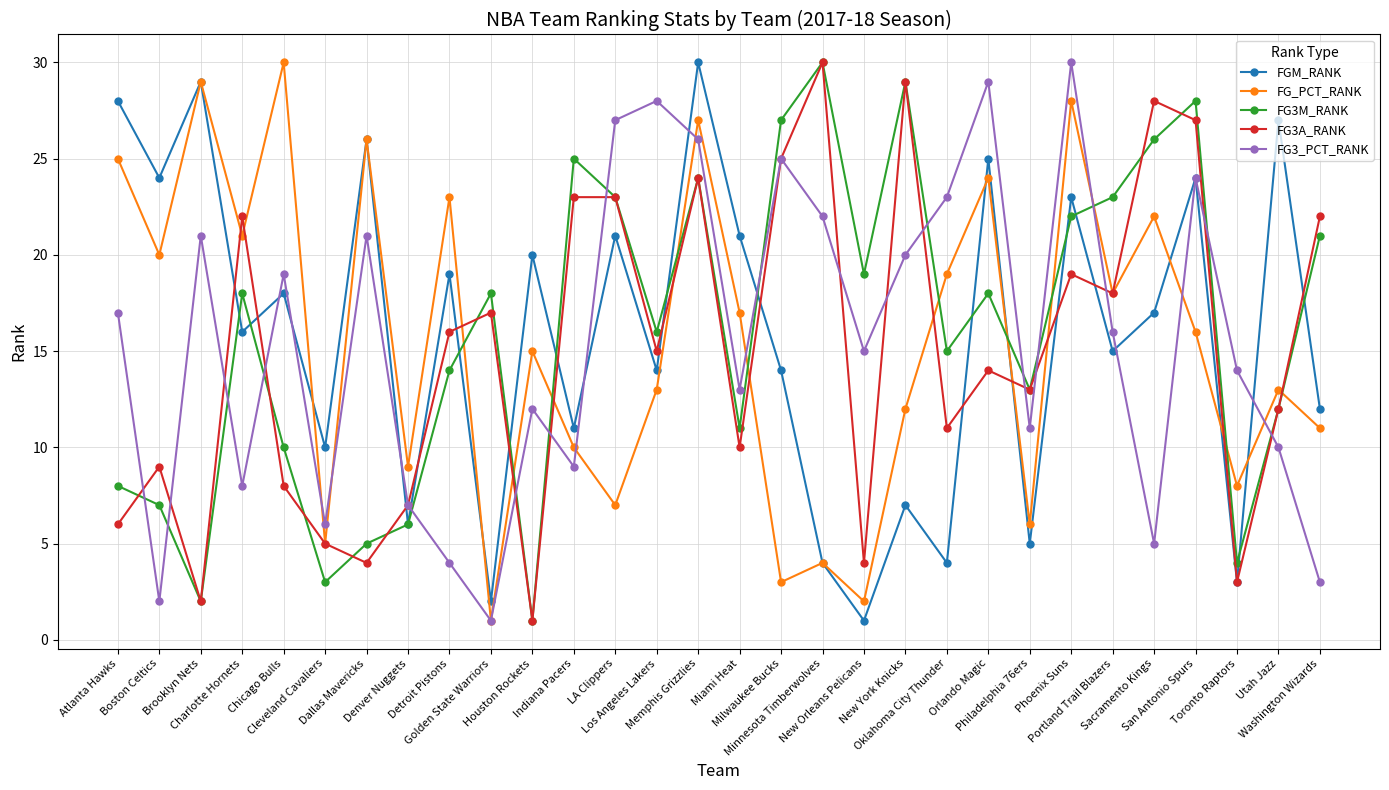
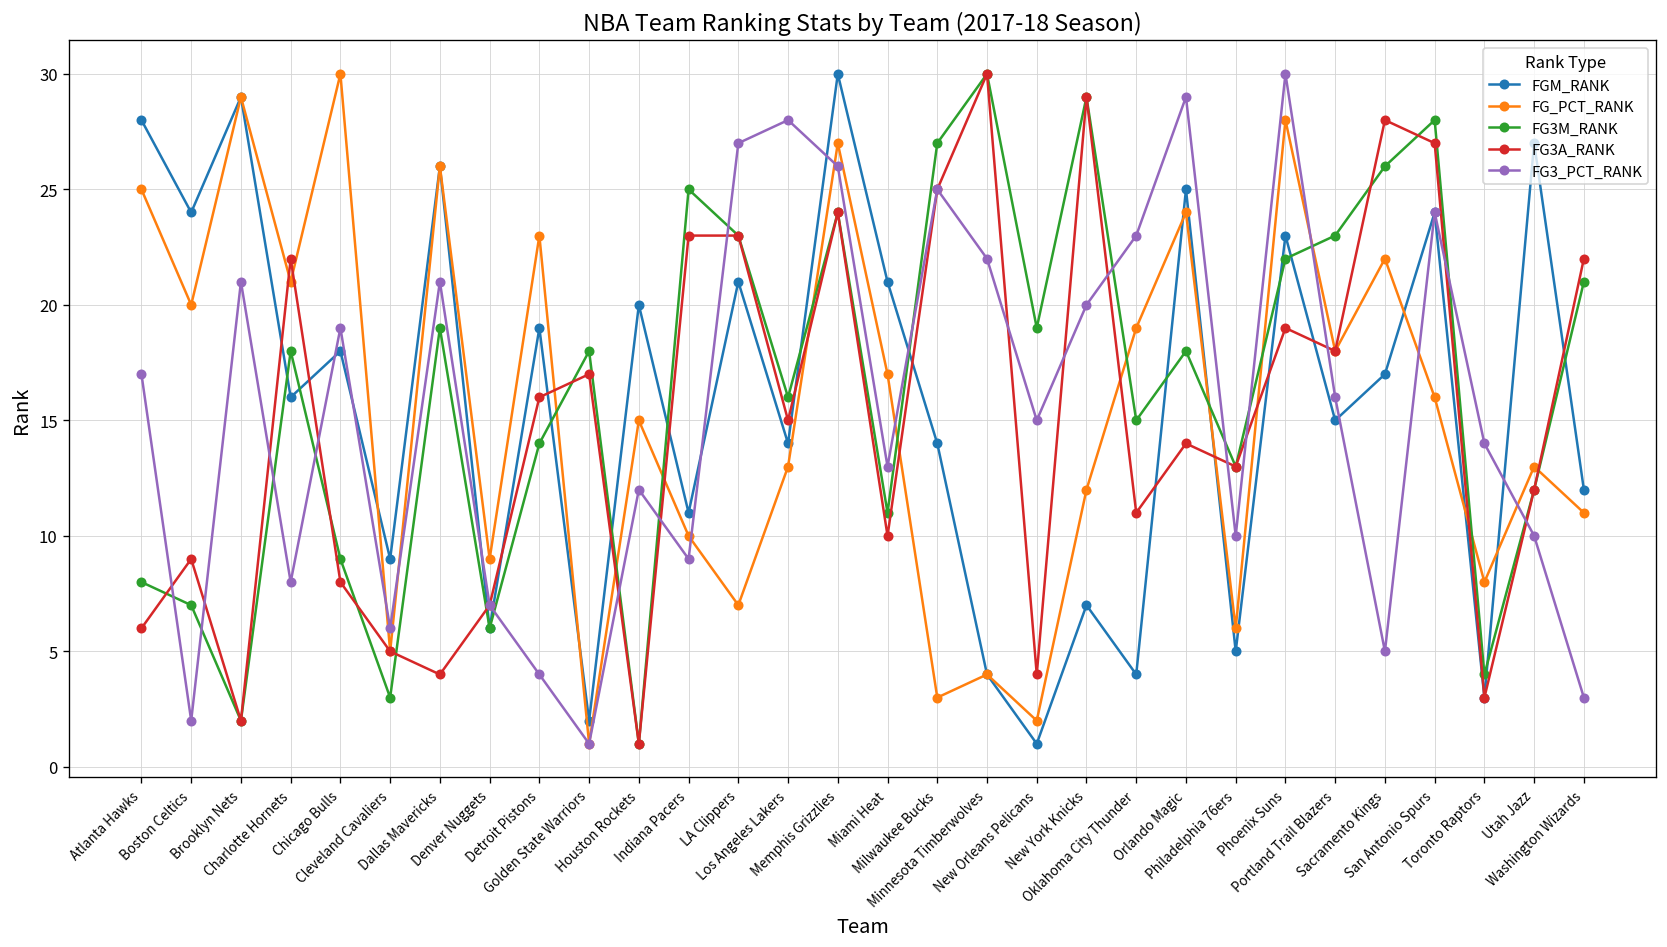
FG3M_RANK, Chicago Bulls: 10 -> 9
FGM_RANK, Cleveland Cavaliers: 10 -> 9
FG3M_RANK, Dallas Mavericks: 5 -> 19
FG3_PCT_RANK, Philadelphia 76ers: 11 -> 10
